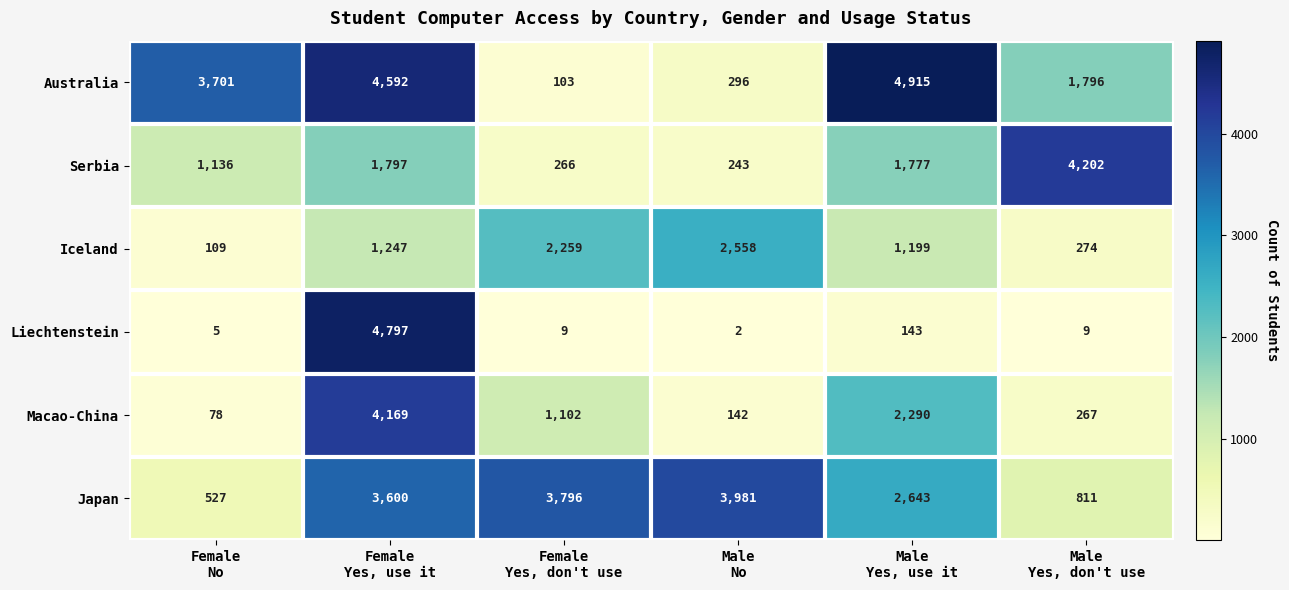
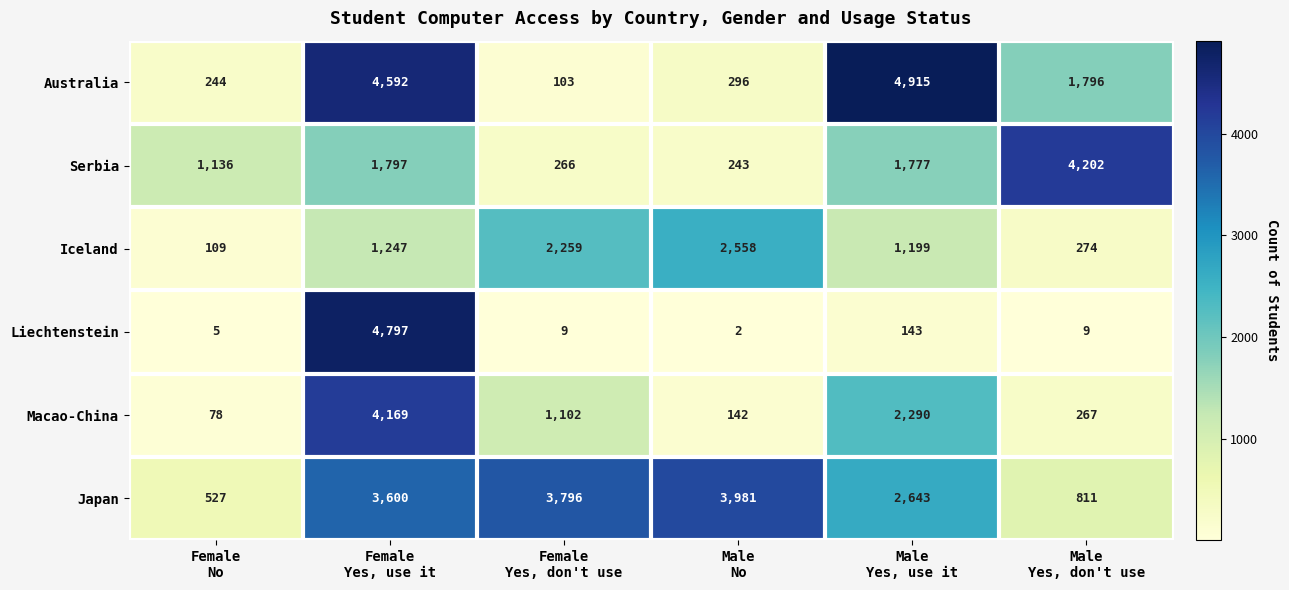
Australia, Female No: 3,701 -> 244
